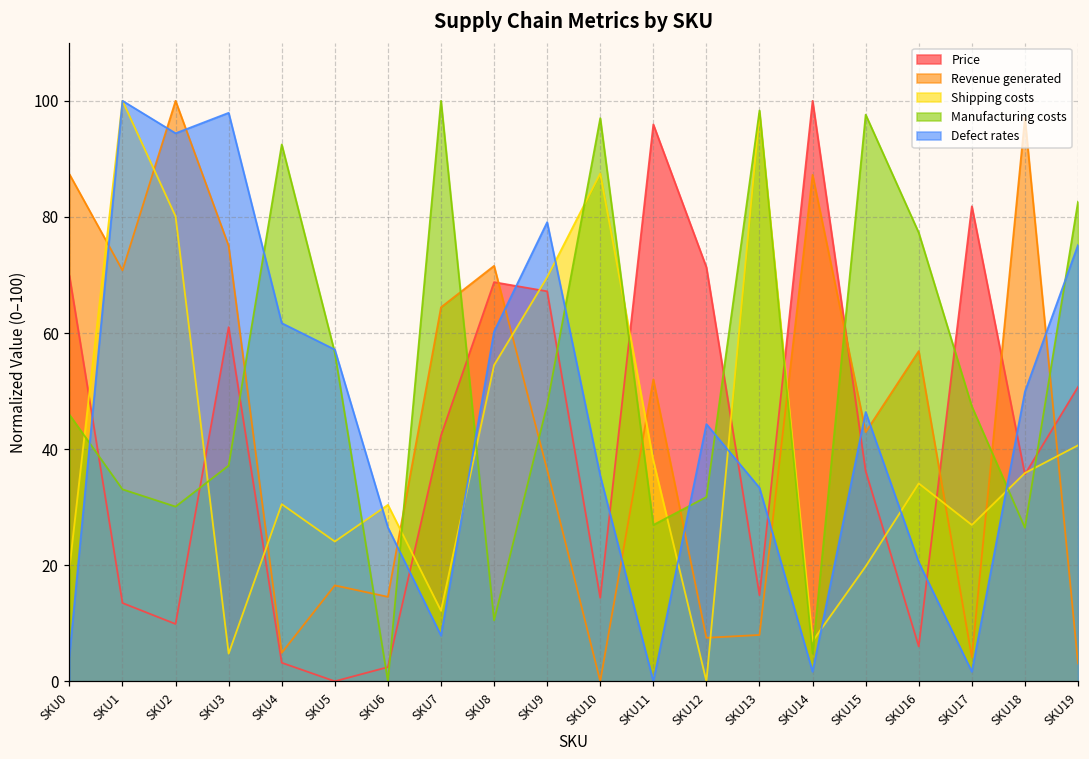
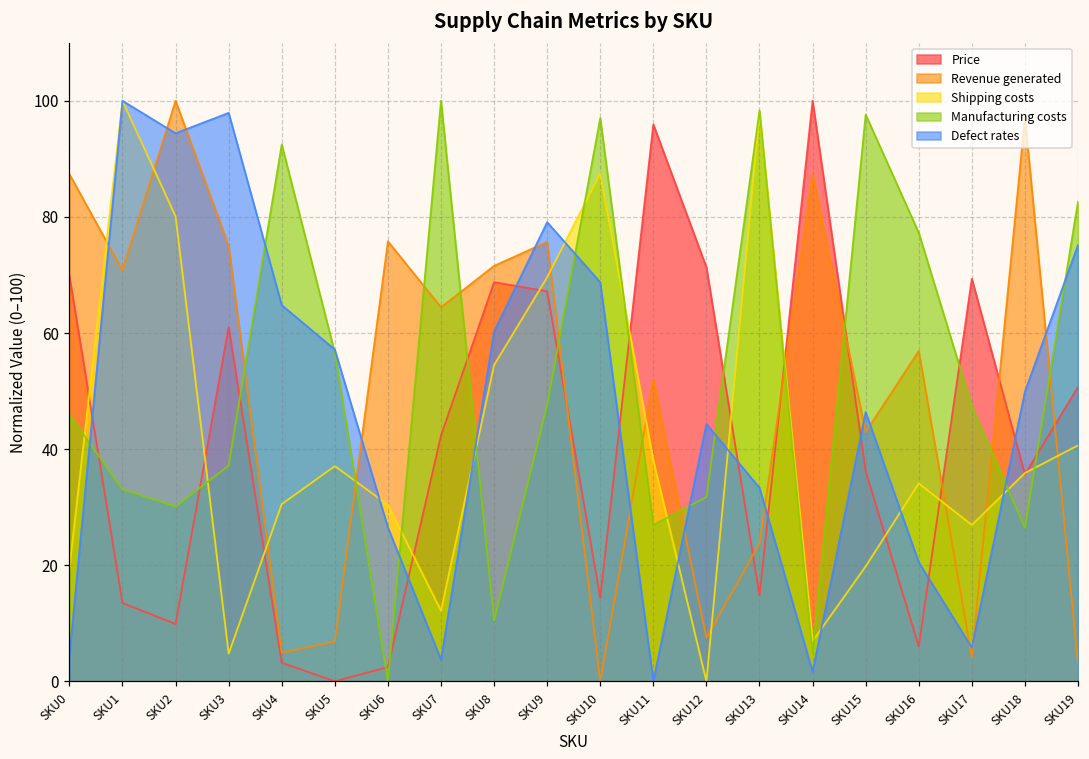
Defect rates, SKU4: 62 -> 65
Revenue generated, SKU5: 17 -> 7
Shipping costs, SKU5: 24 -> 37
Revenue generated, SKU6: 15 -> 76
Defect rates, SKU7: 8 -> 4
Revenue generated, SKU9: 36 -> 76
Defect rates, SKU10: 35 -> 69
Revenue generated, SKU13: 8 -> 24
Price, SKU17: 82 -> 69
Defect rates, SKU17: 2 -> 6
